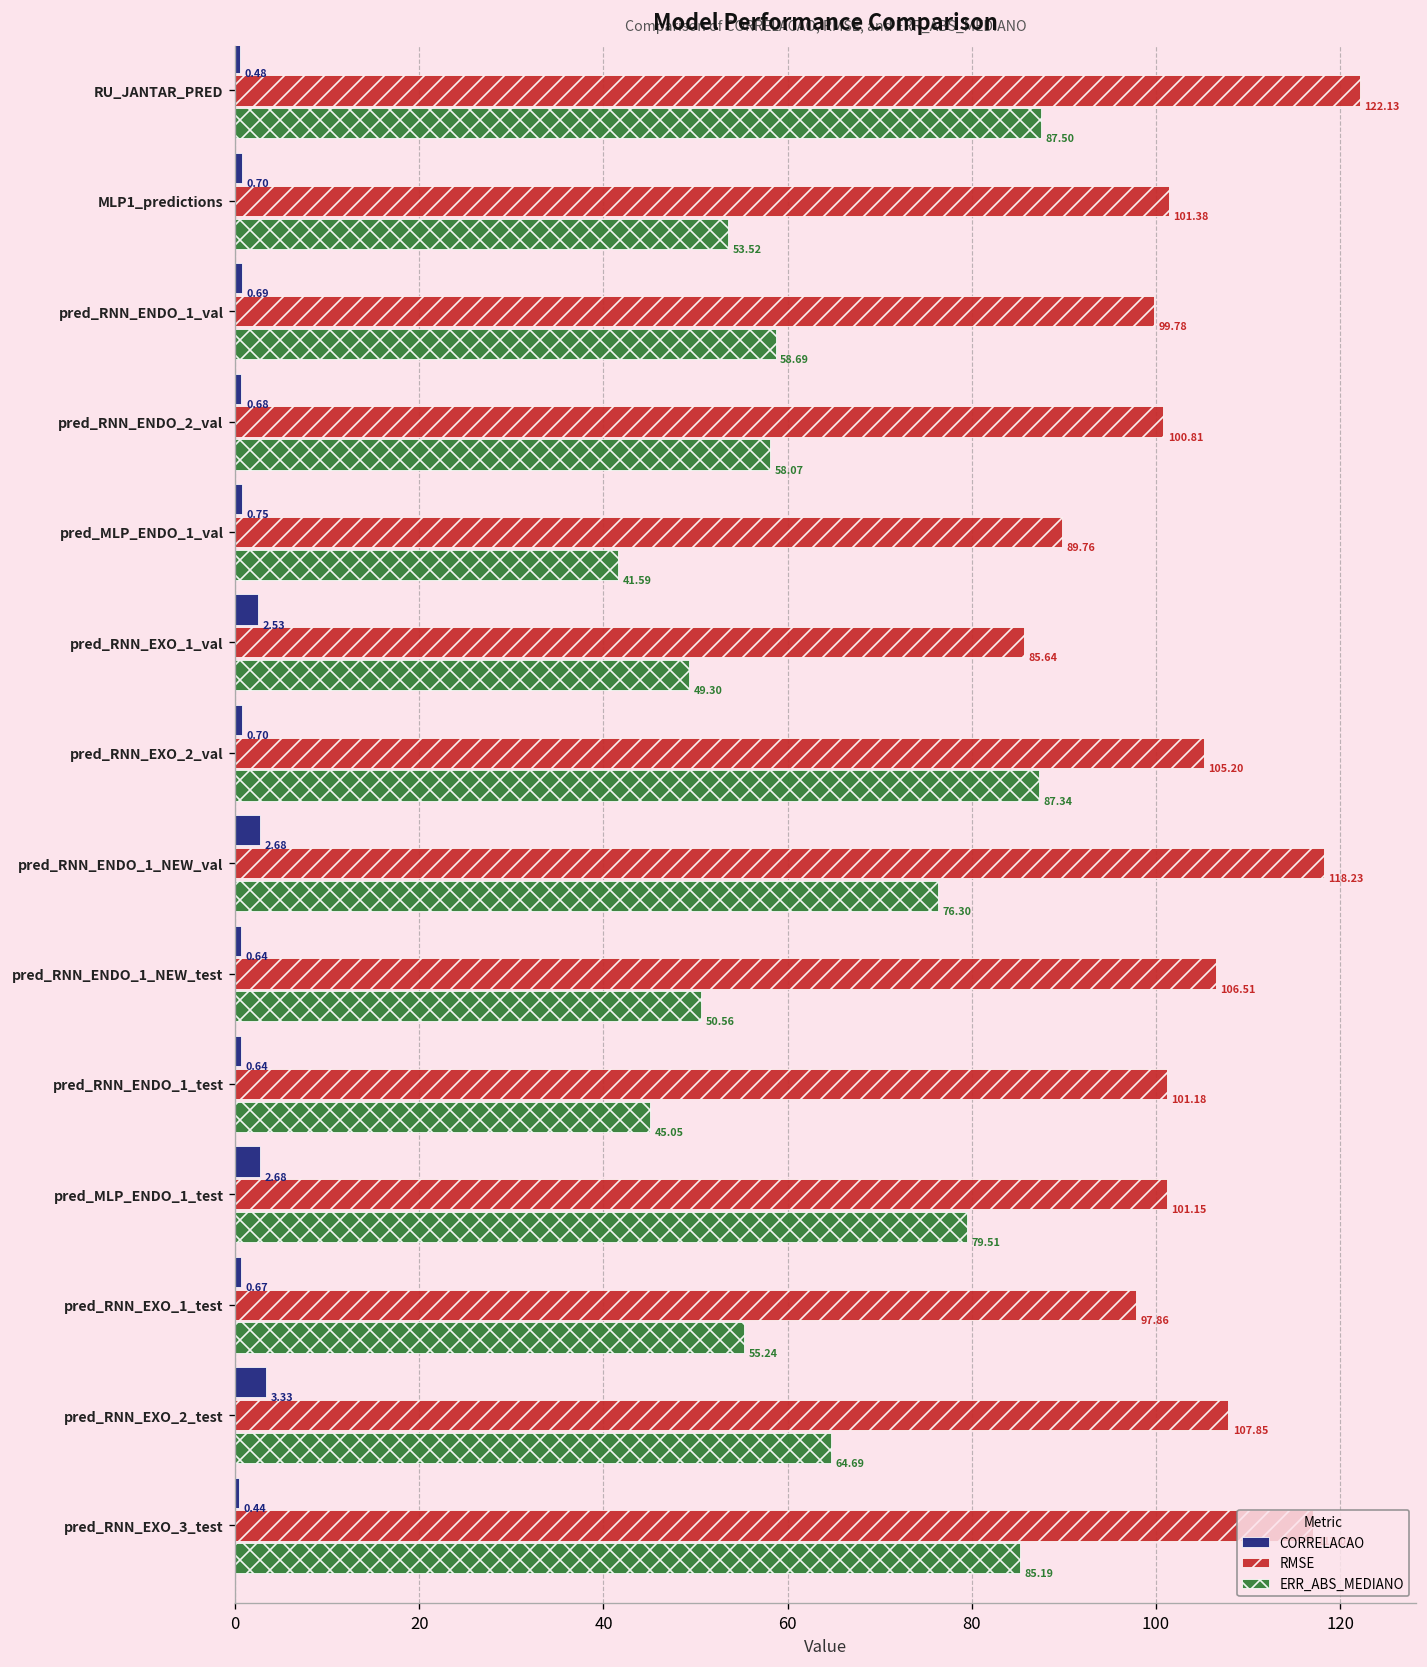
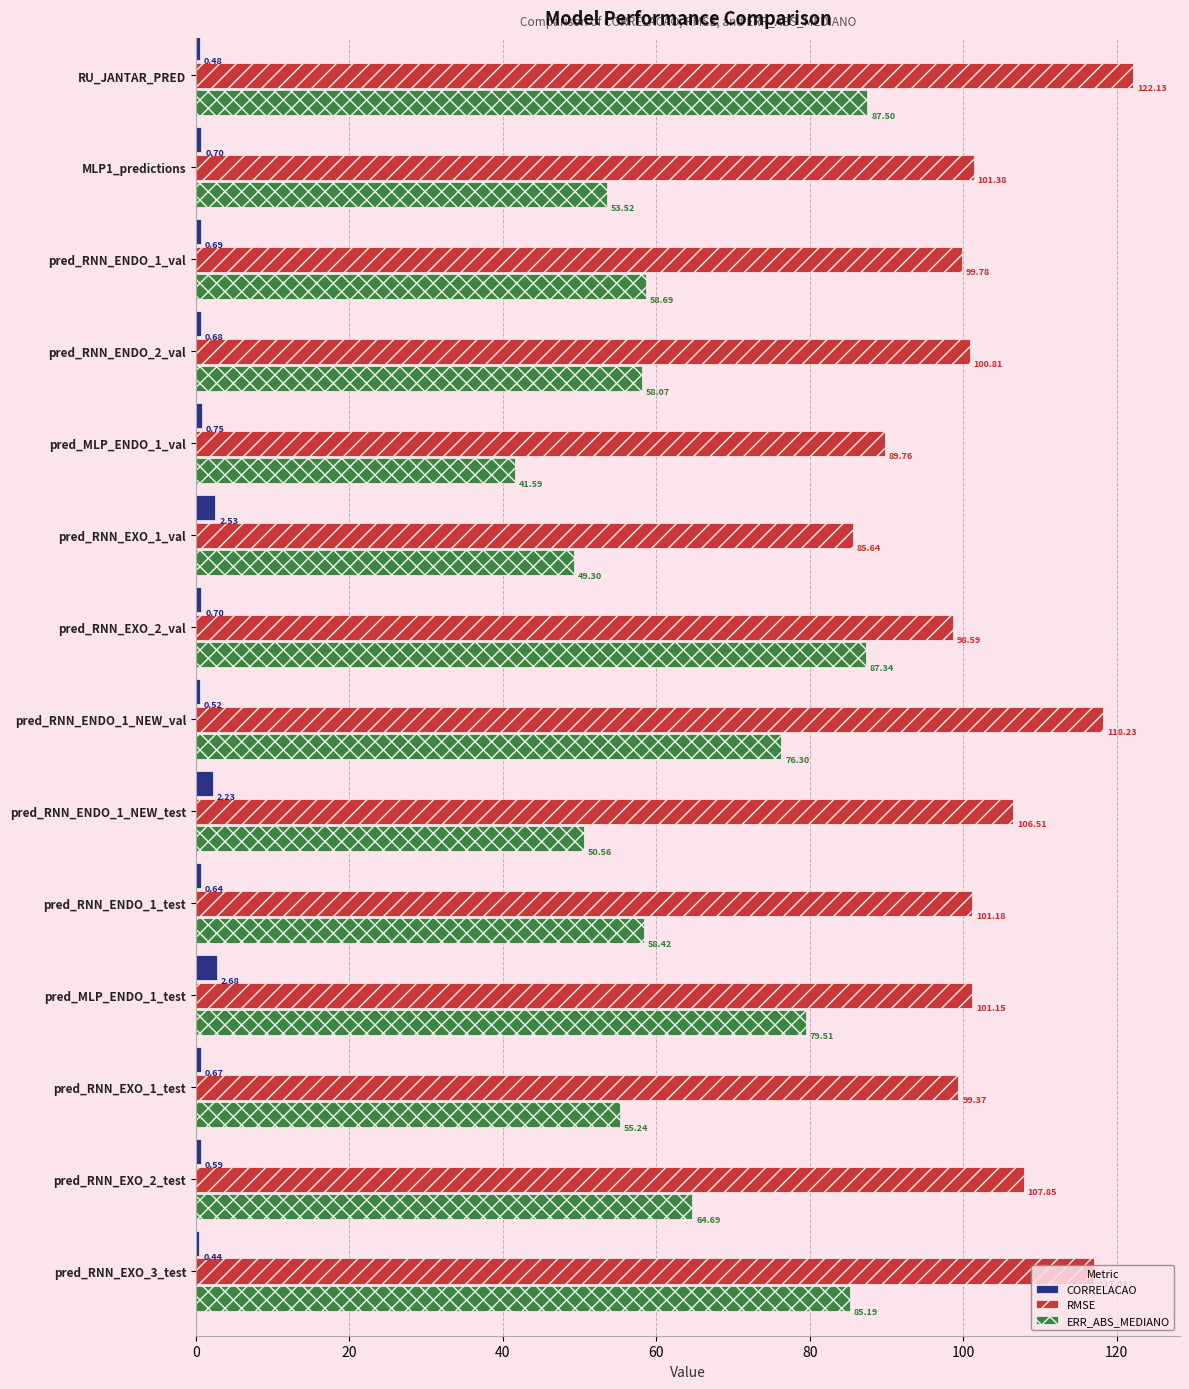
RMSE, pred_RNN_EXO_2_val: 105.20 -> 98.59
CORRELACAO, pred_RNN_ENDO_1_NEW_val: 2.68 -> 0.52
CORRELACAO, pred_RNN_ENDO_1_NEW_test: 0.64 -> 2.23
ERR_ABS_MEDIANO, pred_RNN_ENDO_1_test: 45.05 -> 58.42
RMSE, pred_RNN_EXO_1_test: 97.86 -> 99.37
CORRELACAO, pred_RNN_EXO_2_test: 3.33 -> 0.59
